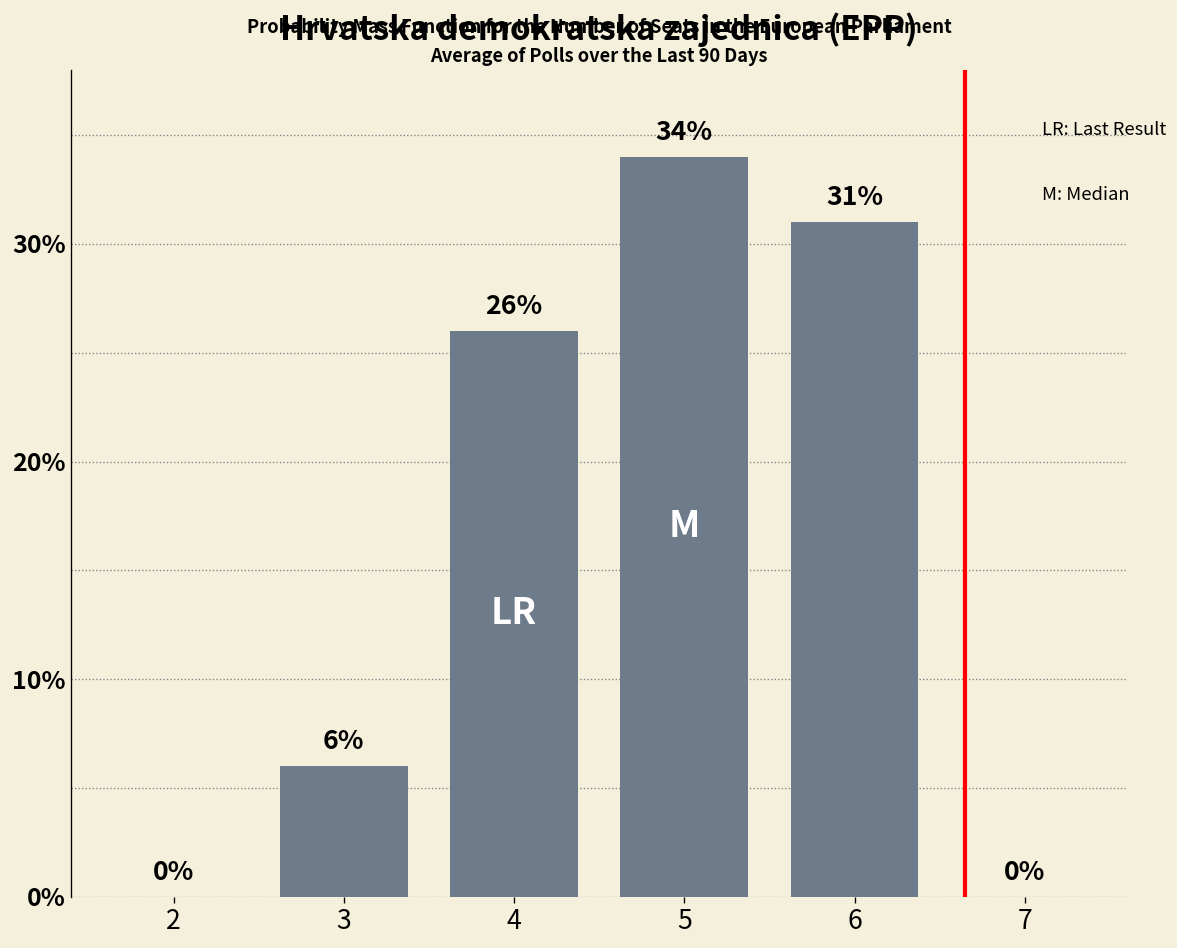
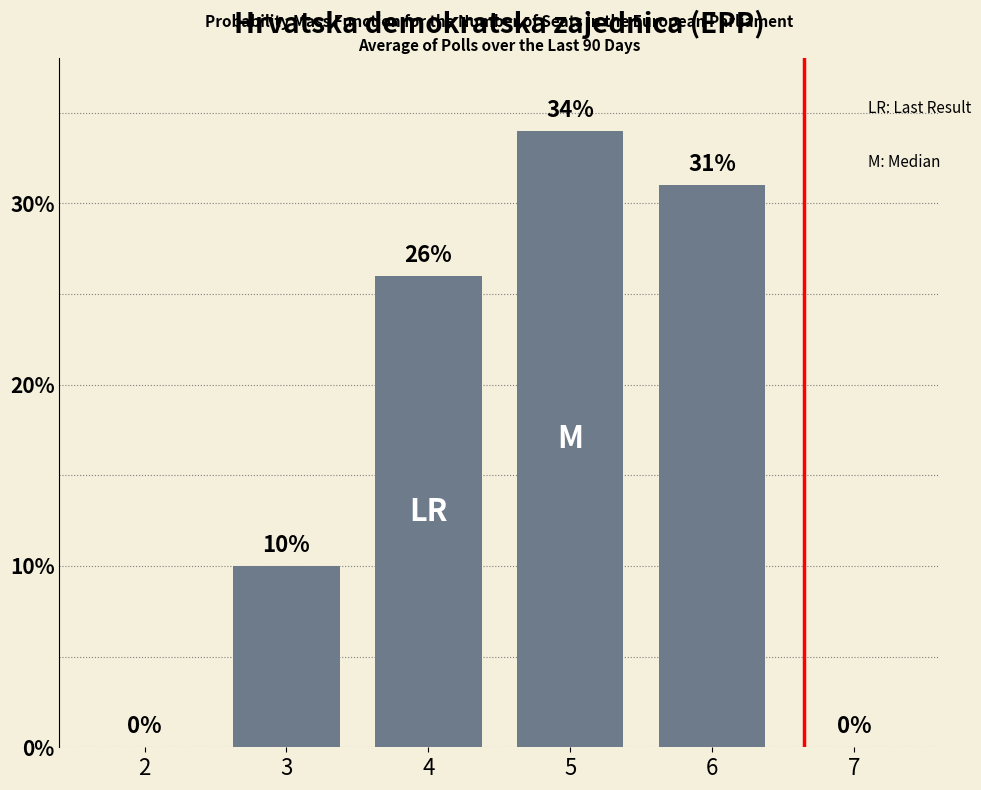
3: 6% -> 10%
